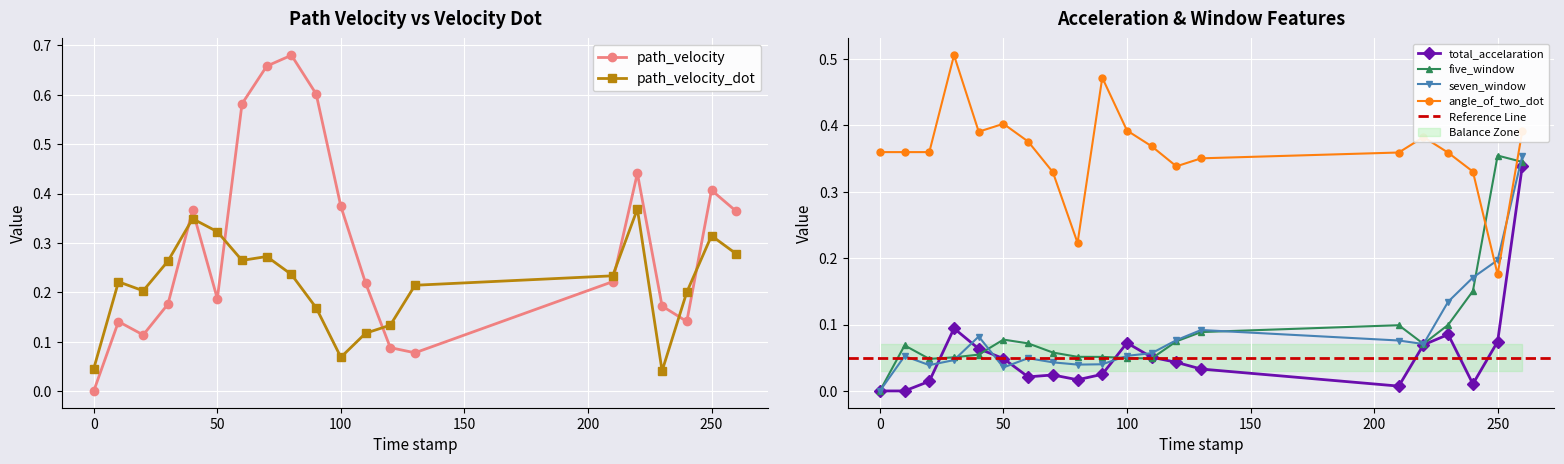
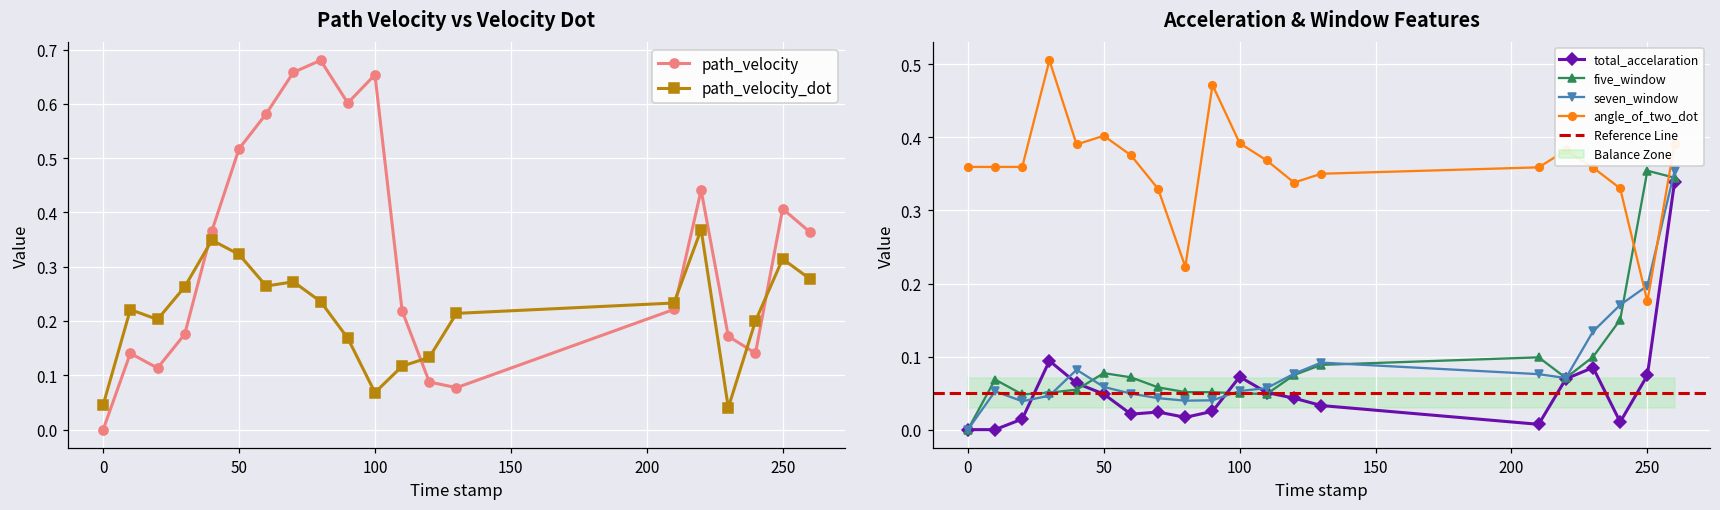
Path Velocity vs Velocity Dot, path_velocity, 50: 0.19 -> 0.52
Path Velocity vs Velocity Dot, path_velocity, 100: 0.37 -> 0.65
Acceleration & Window Features, seven_window, 50: 0.04 -> 0.06
